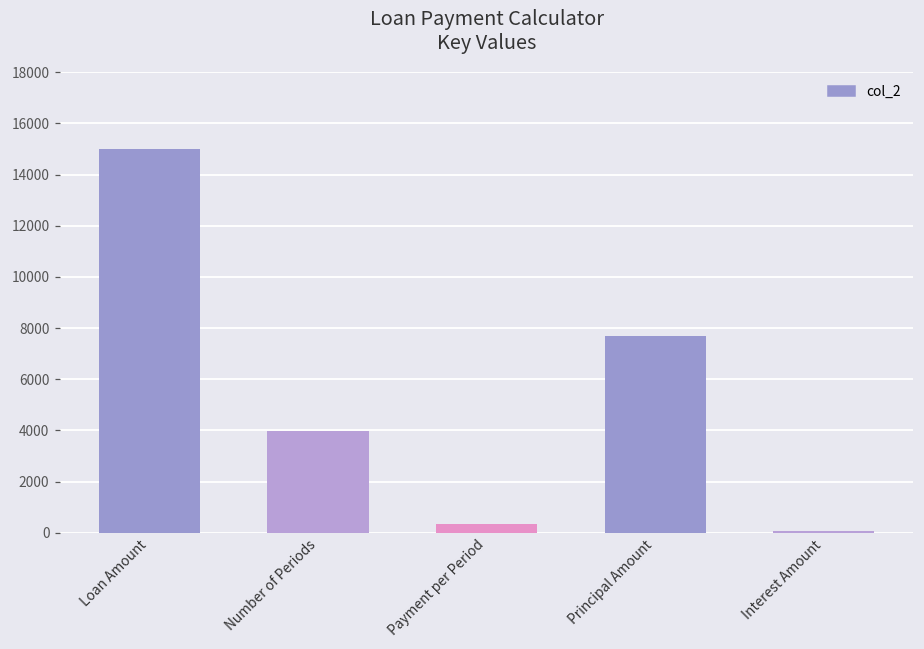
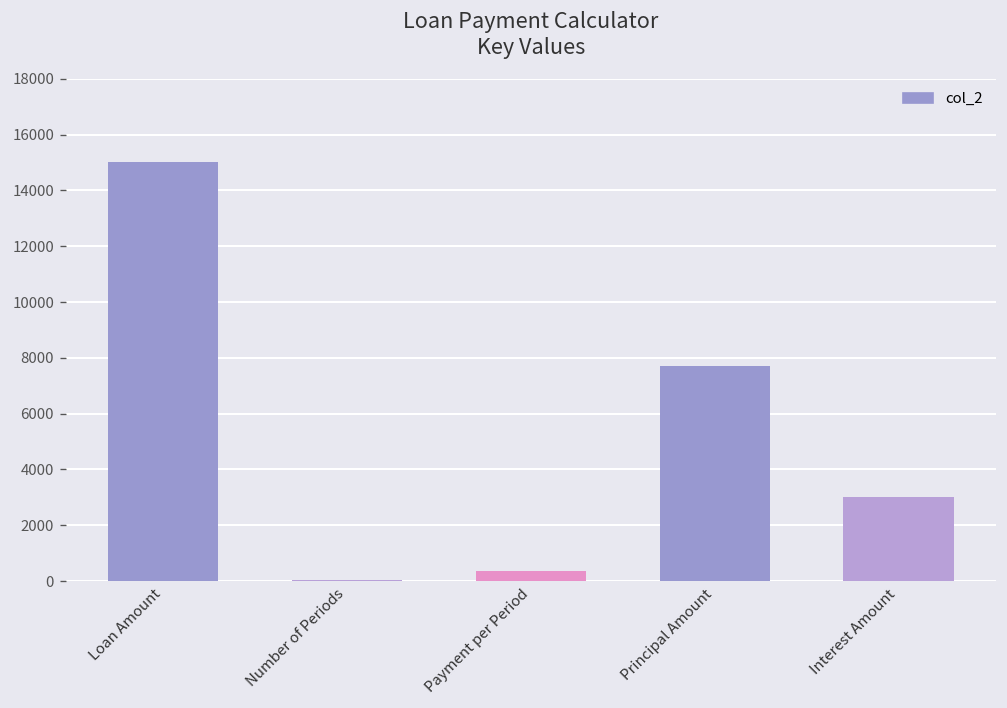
Number of Periods: 4000 -> 0
Interest Amount: 100 -> 3000
